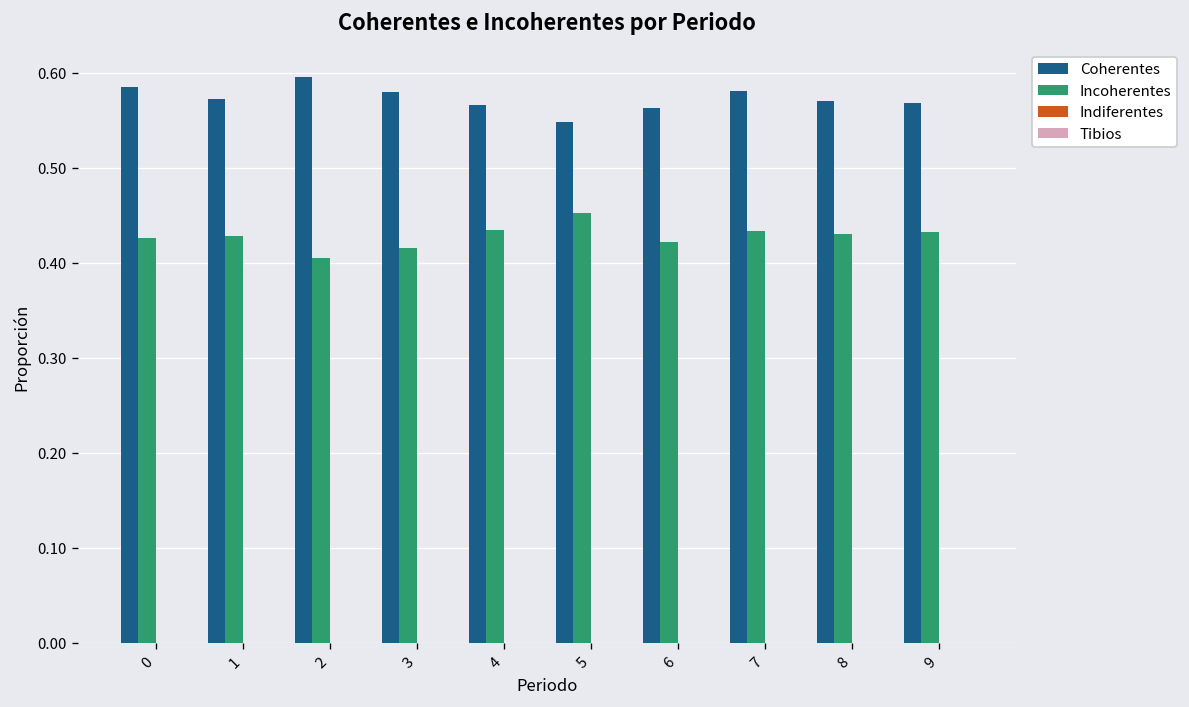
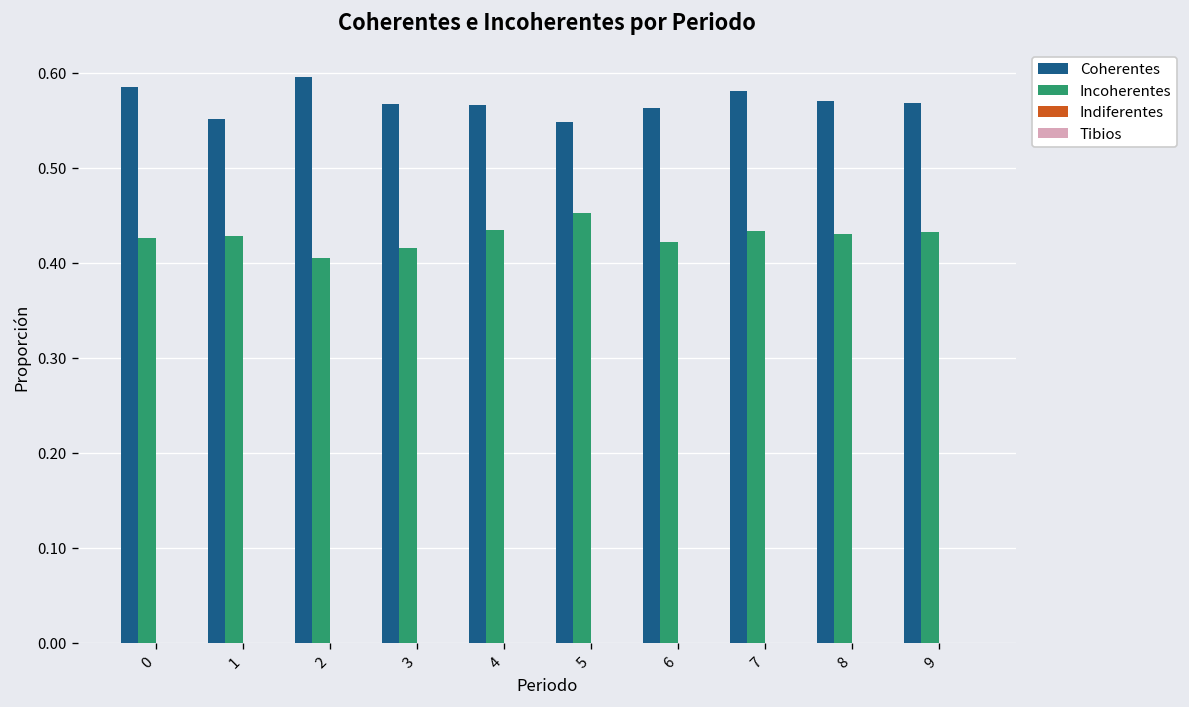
Coherentes, 1: 0.57 -> 0.55
Coherentes, 3: 0.58 -> 0.57
